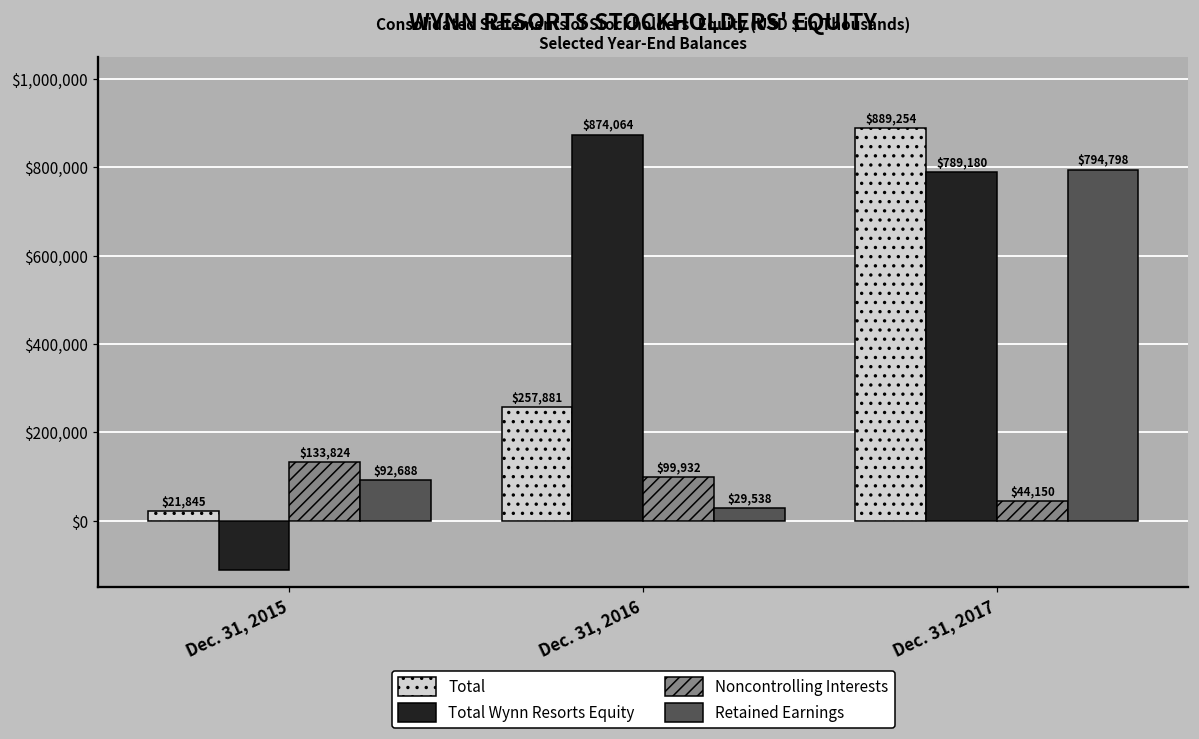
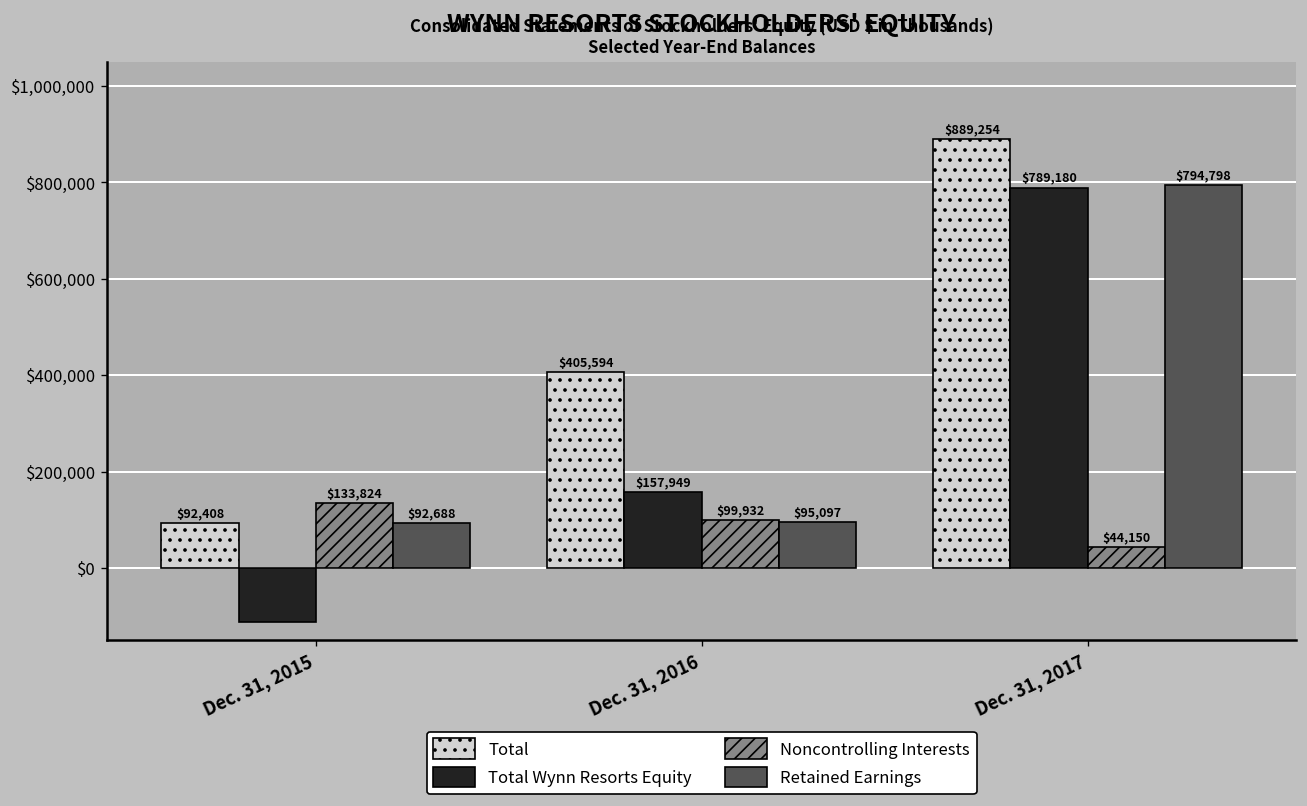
Total, Dec. 31, 2015: $21,845 -> $92,408
Total, Dec. 31, 2016: $257,881 -> $405,594
Total Wynn Resorts Equity, Dec. 31, 2016: $874,064 -> $157,949
Retained Earnings, Dec. 31, 2016: $29,538 -> $95,097
